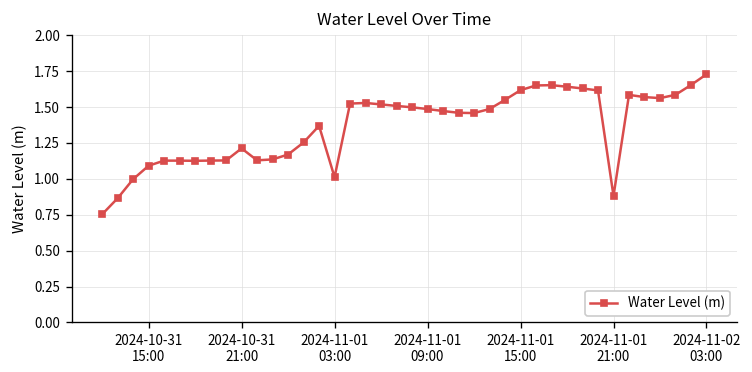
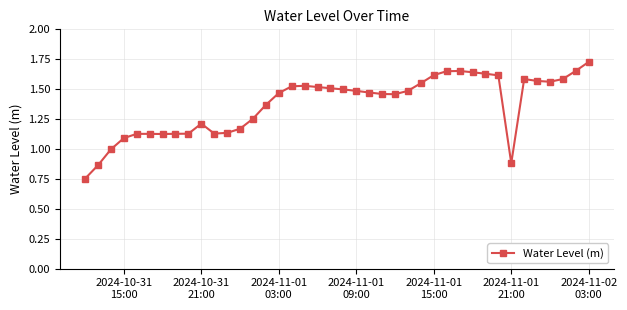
2024-11-01 03:00: 1.01 -> 1.47
